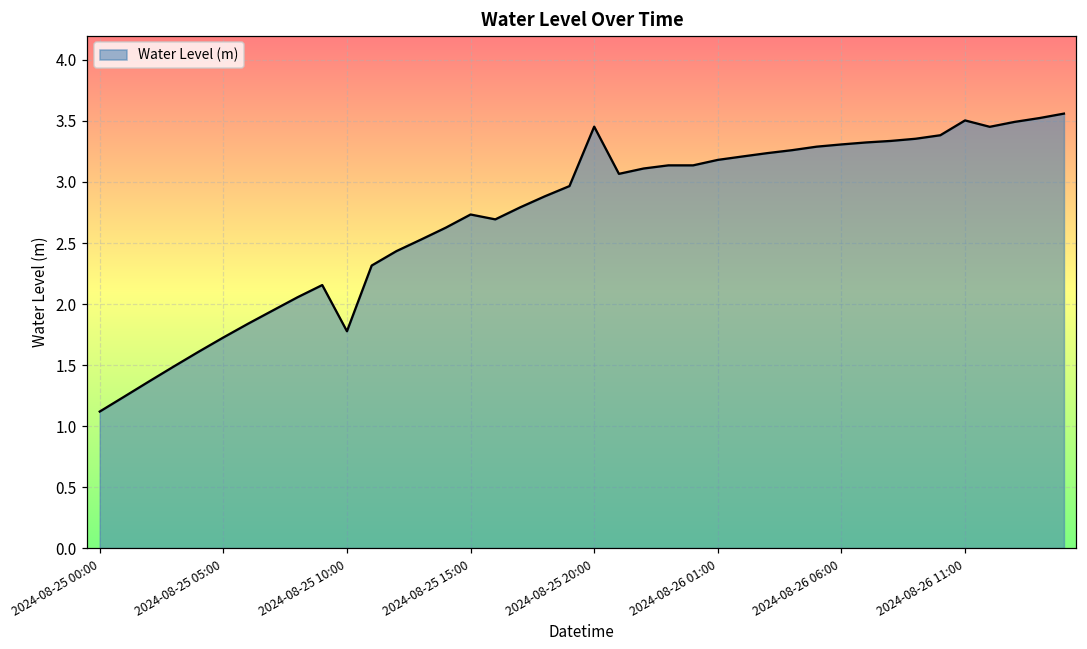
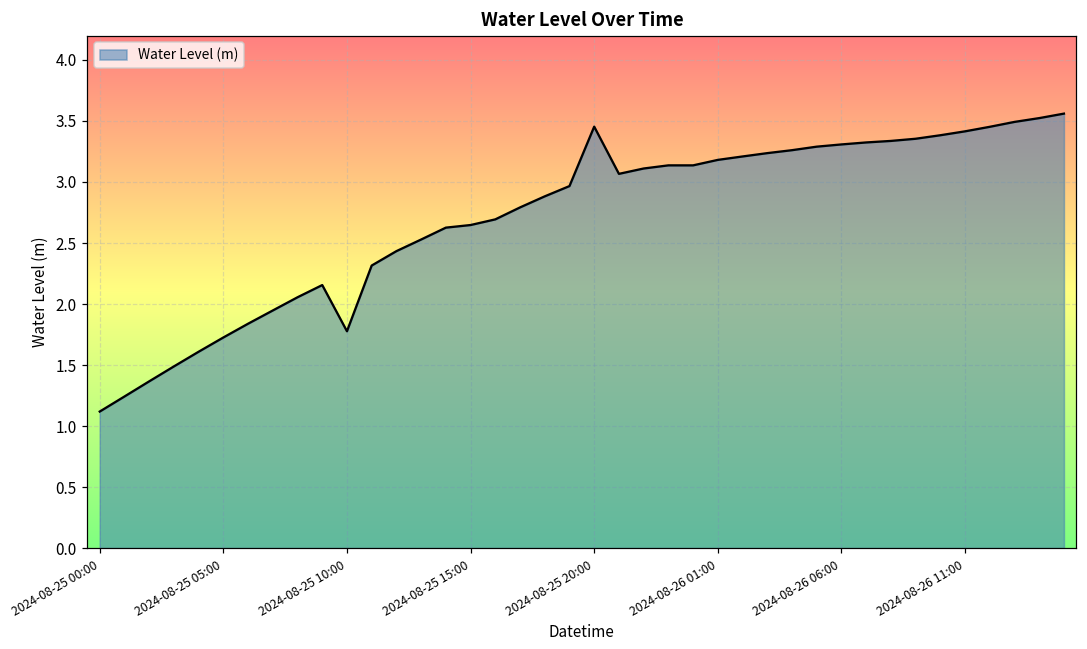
2024-08-25 15:00: 2.73 -> 2.65
2024-08-26 11:00: 3.50 -> 3.42
